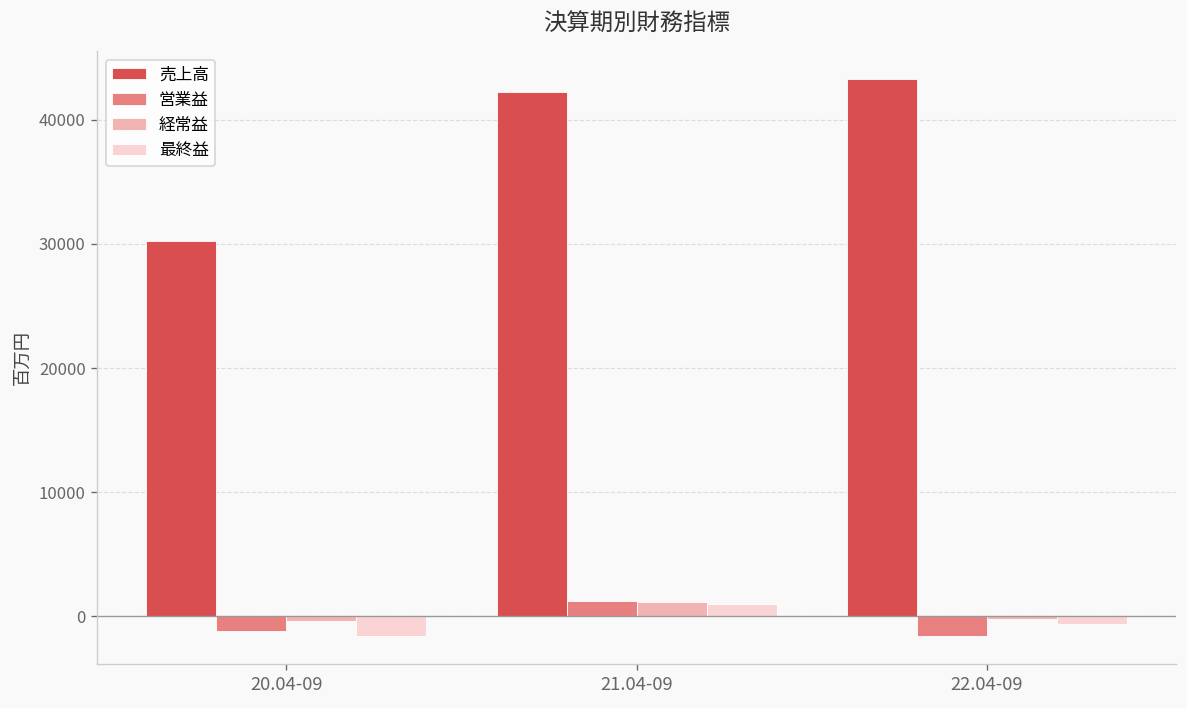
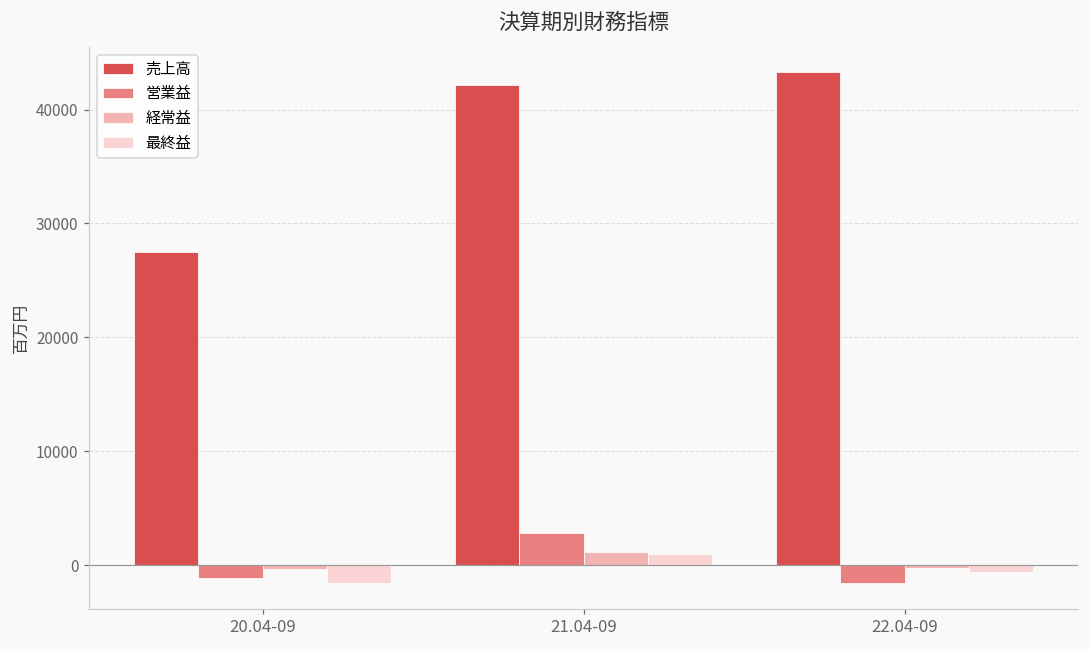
売上高, 20.04-09: 30300 -> 27500
営業益, 21.04-09: 1300 -> 2800
